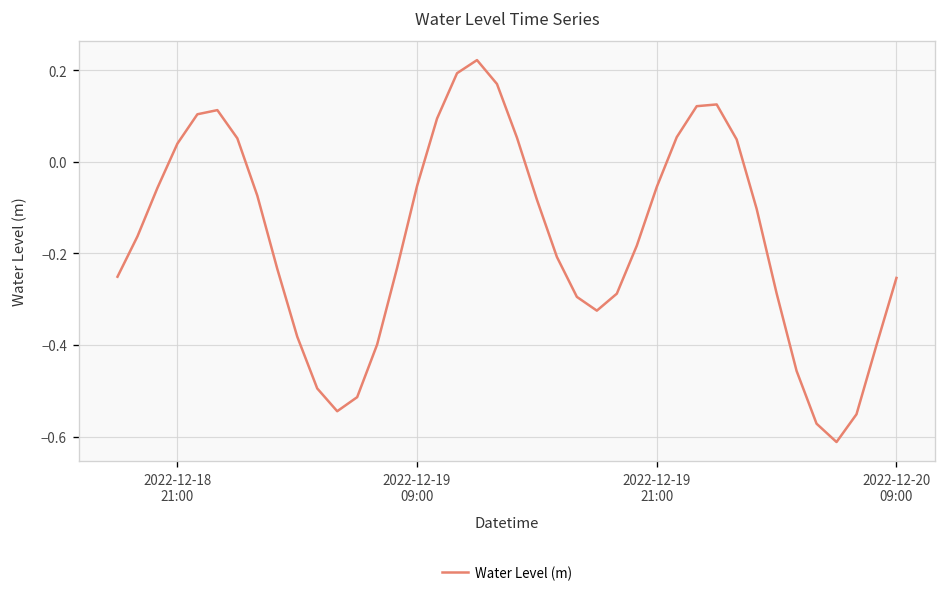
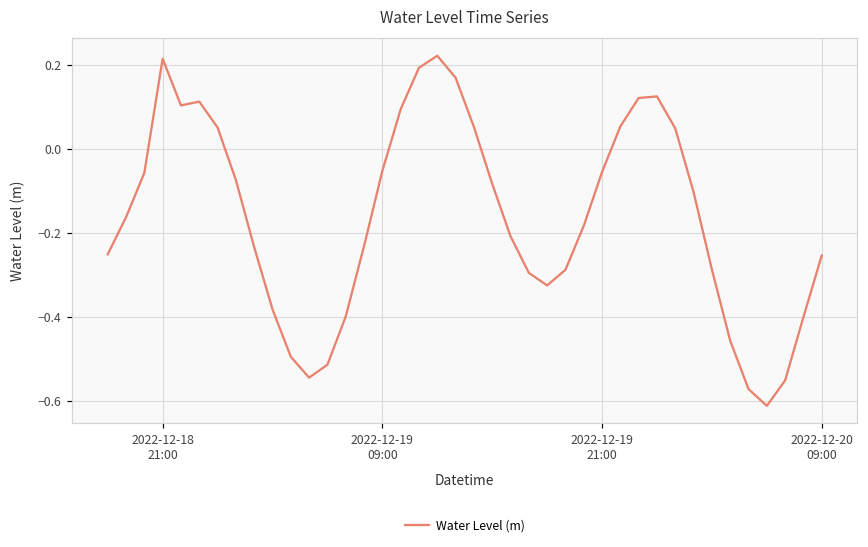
2022-12-18 21:00: 0.04 -> 0.22
